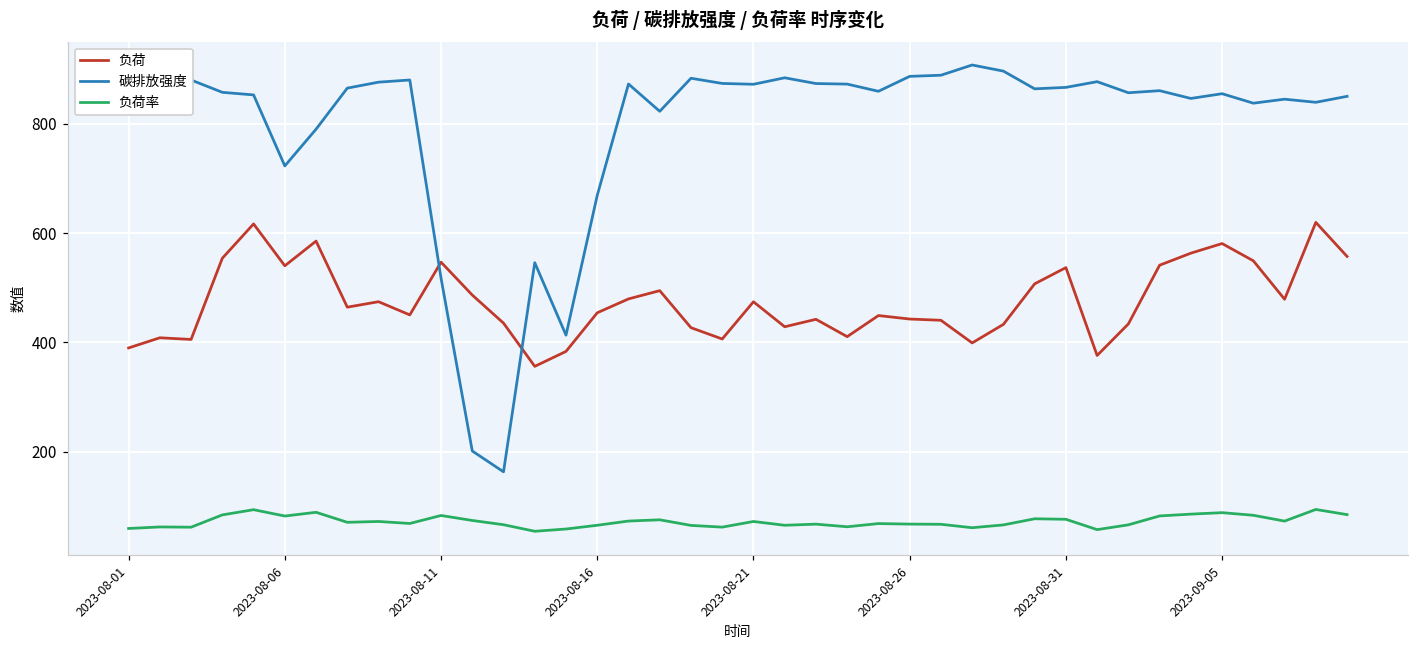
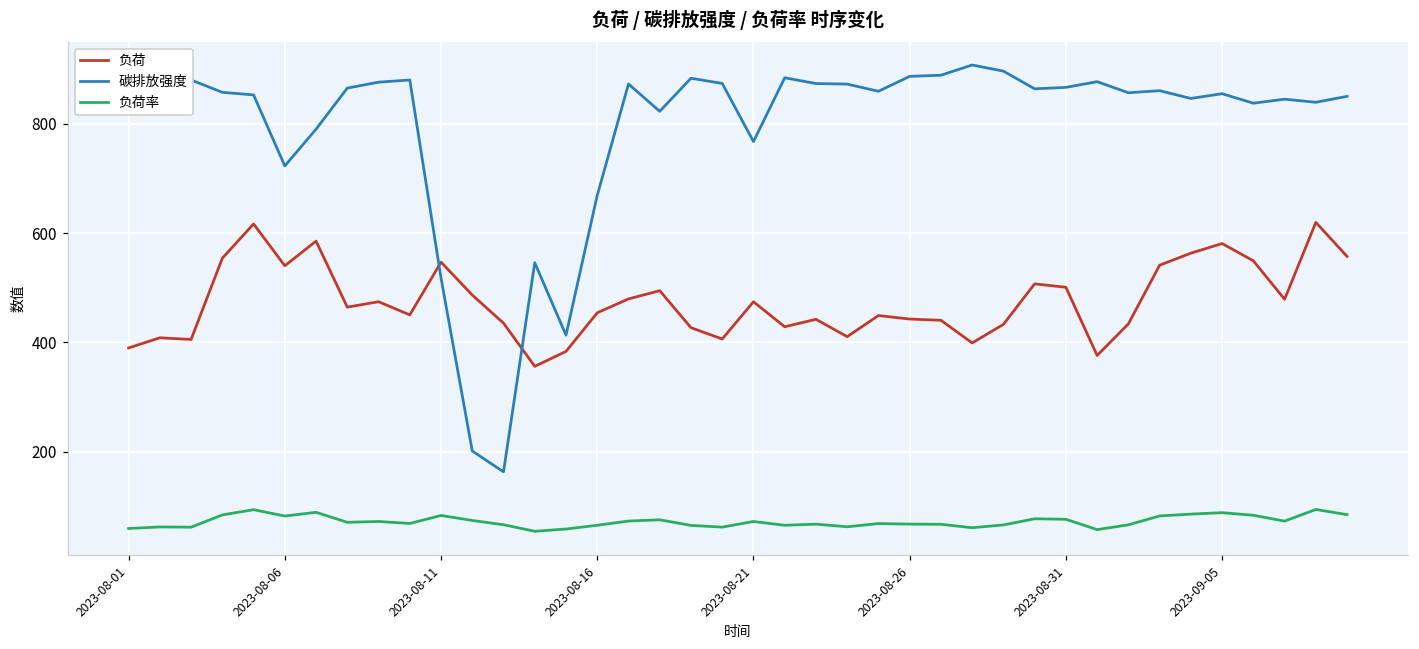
碳排放强度, 2023-08-21: 870 -> 770
负荷, 2023-08-31: 540 -> 500
